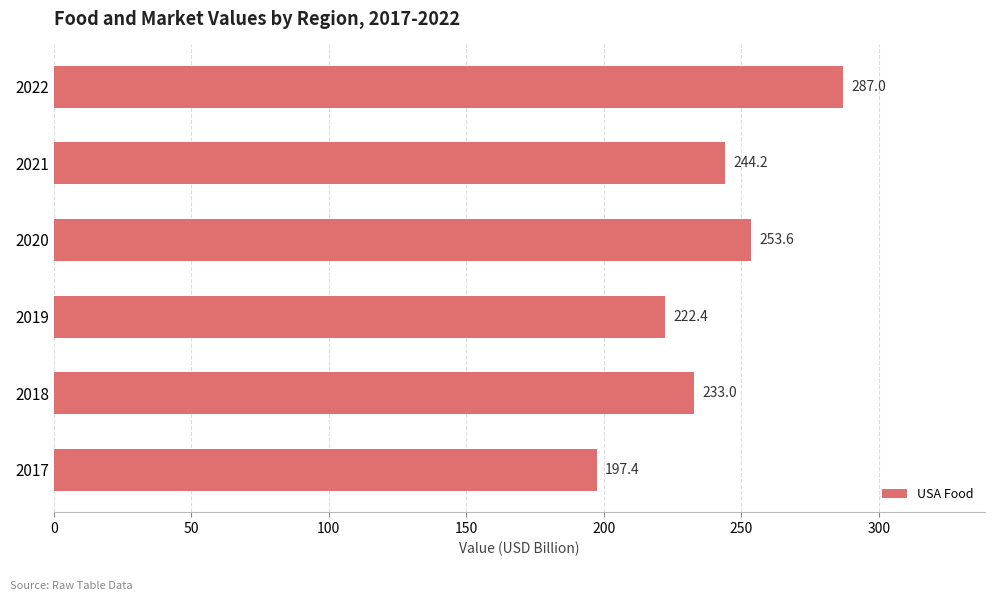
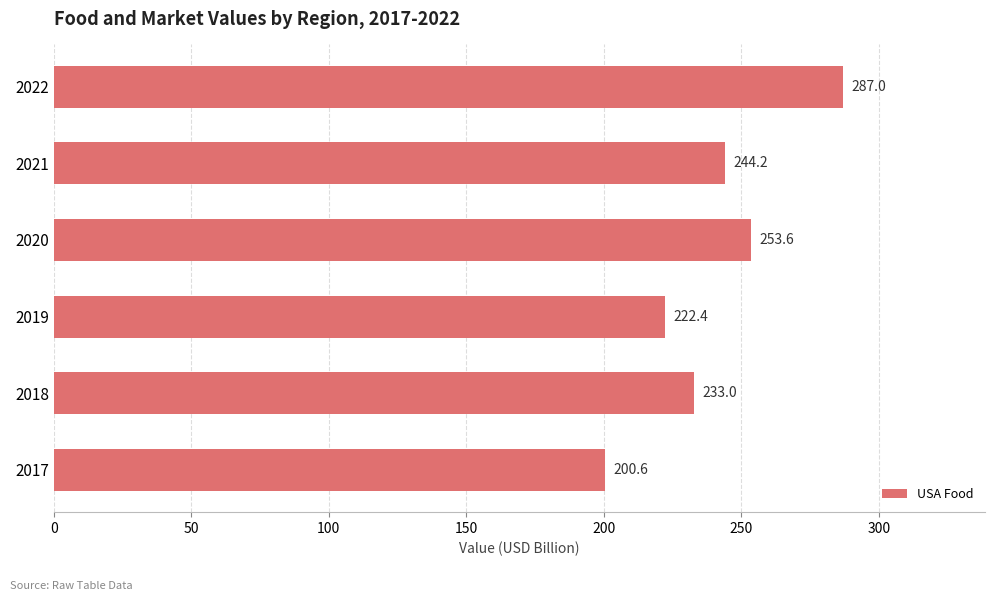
2017: 197.4 -> 200.6
